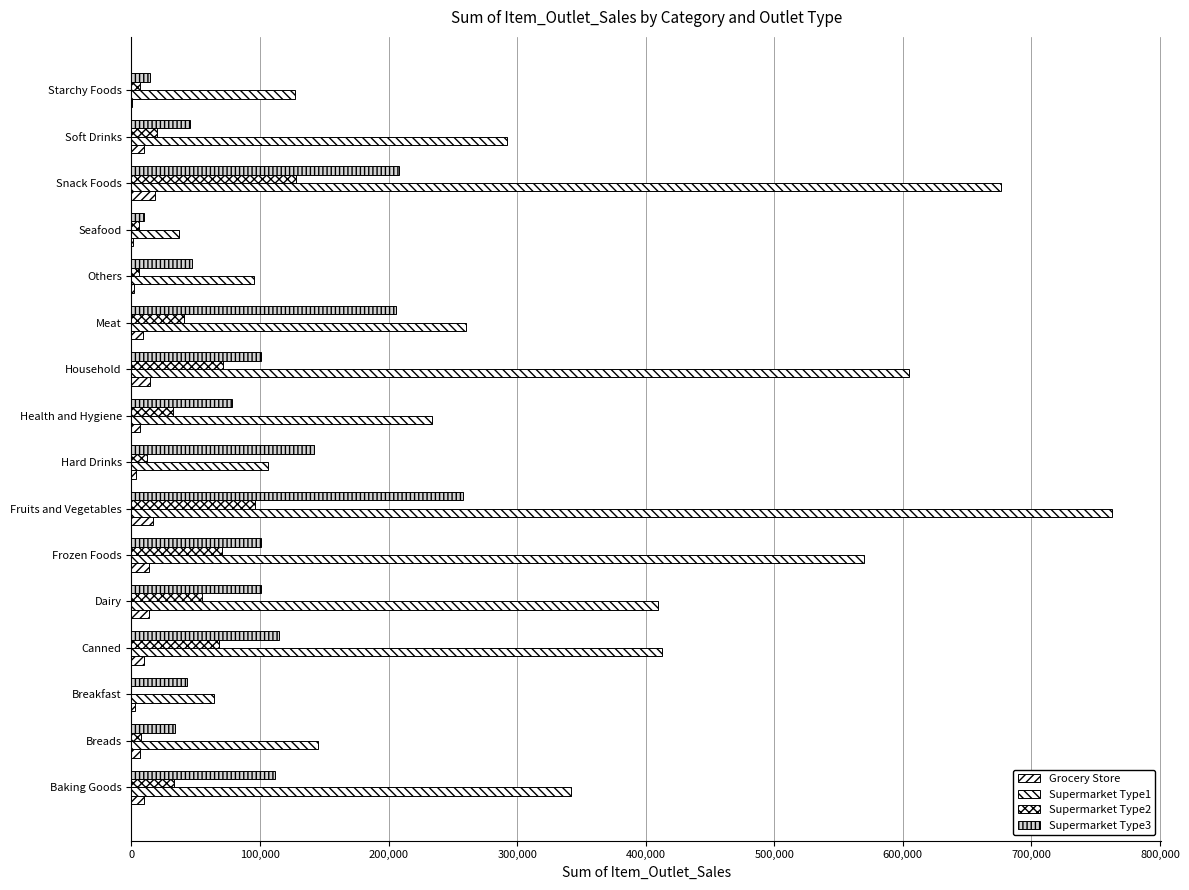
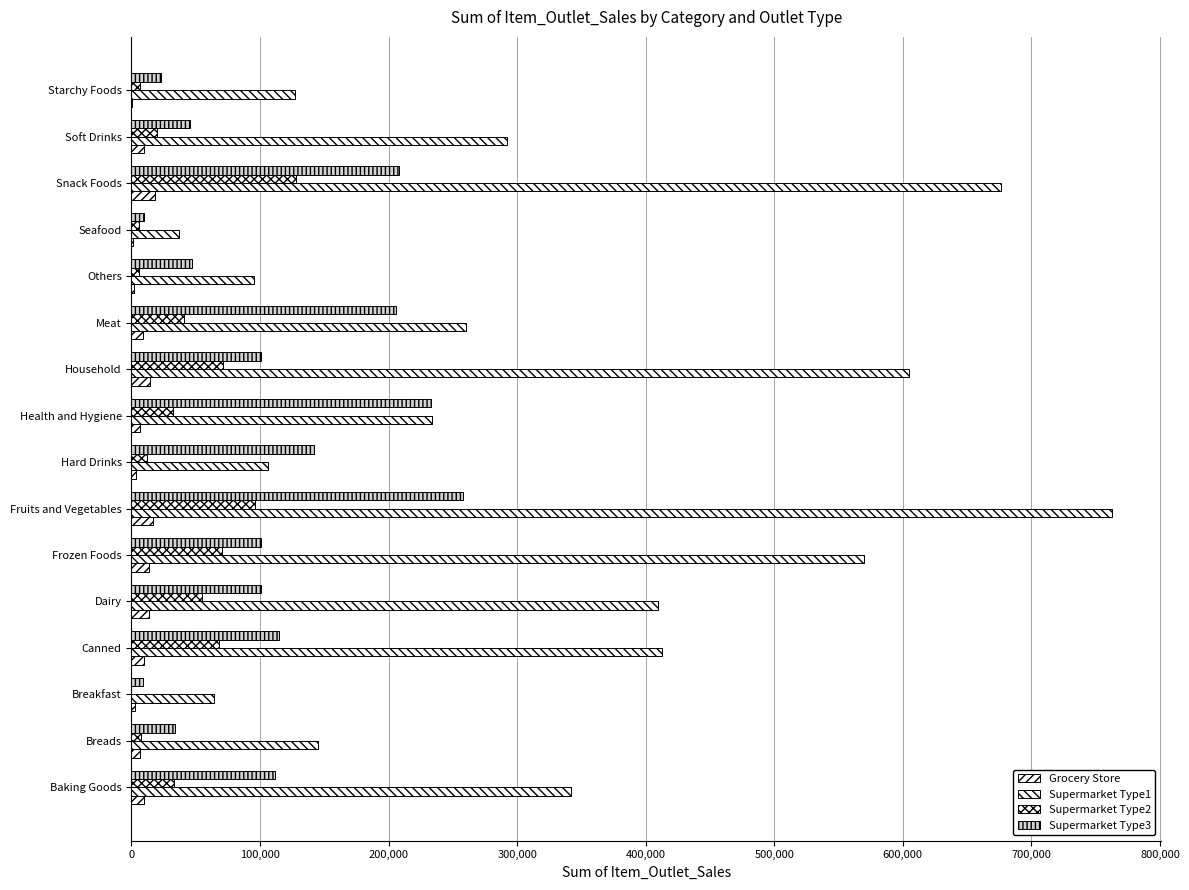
Supermarket Type3, Starchy Foods: 14,000 -> 23,000
Supermarket Type3, Health and Hygiene: 78,000 -> 233,000
Supermarket Type3, Breakfast: 43,000 -> 9,000
